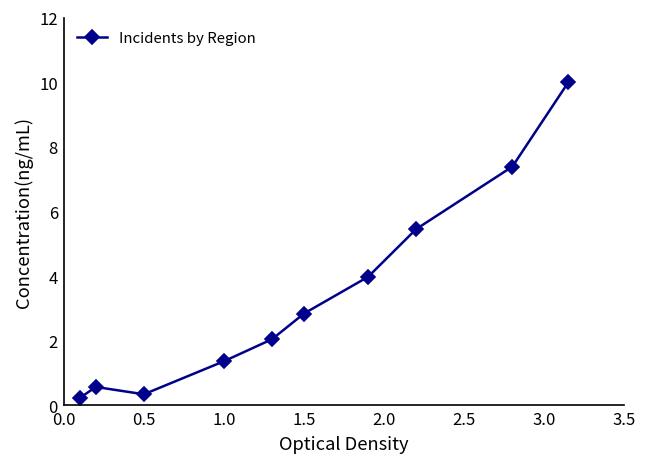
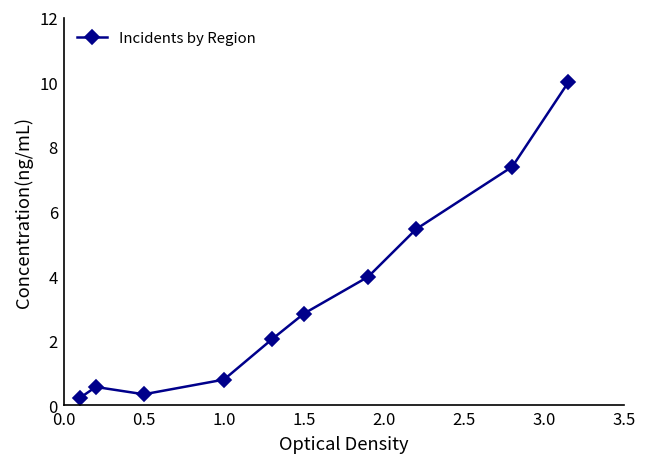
1.0: 1.4 -> 0.8
